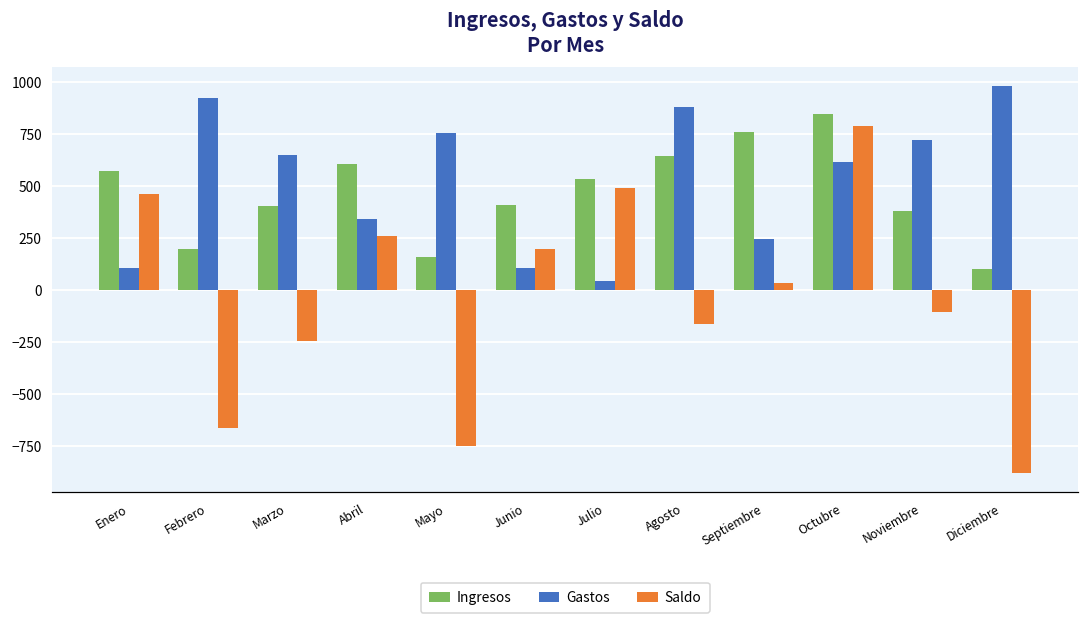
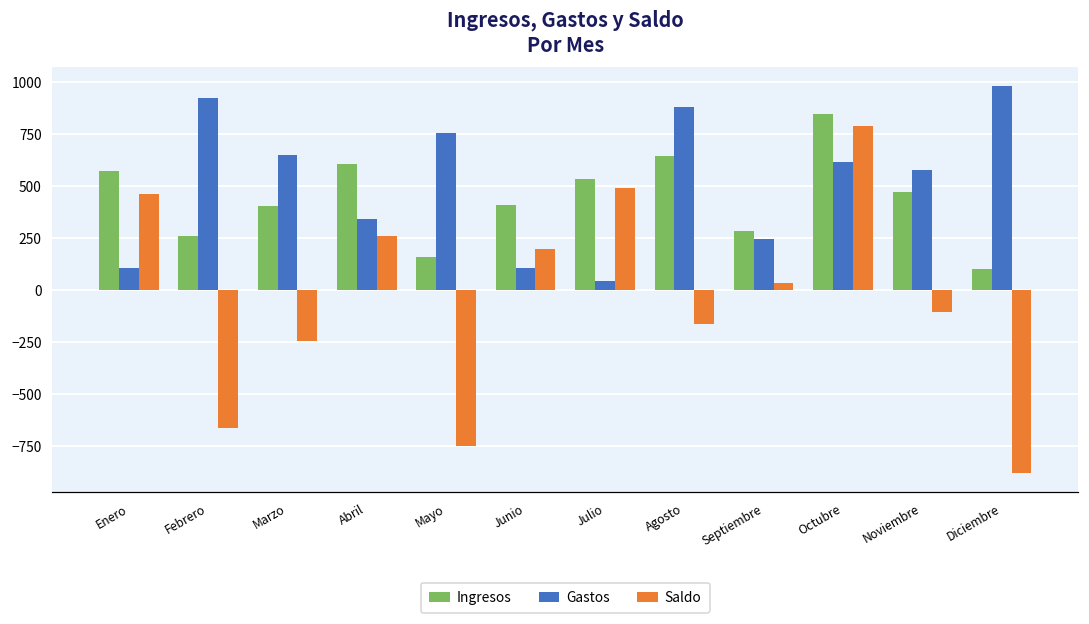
Ingresos, Febrero: 200 -> 260
Ingresos, Septiembre: 760 -> 280
Ingresos, Noviembre: 380 -> 470
Gastos, Noviembre: 720 -> 580
